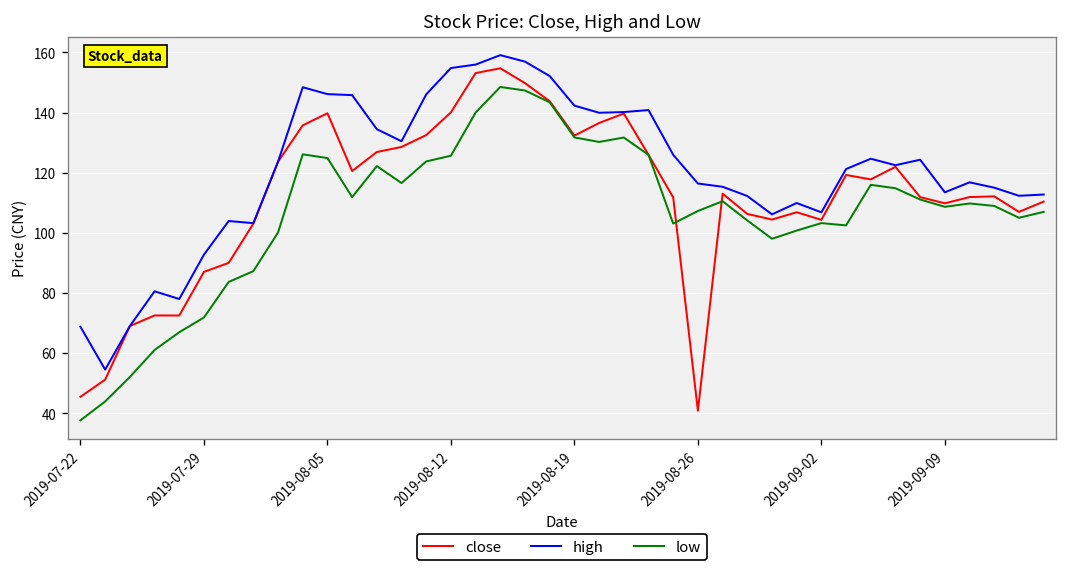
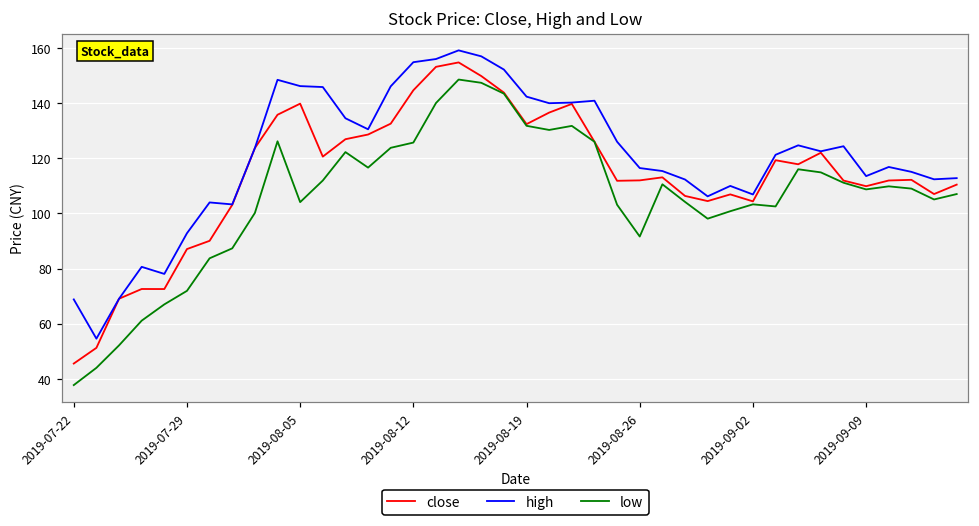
low, 2019-08-05: 125 -> 104
close, 2019-08-12: 140 -> 145
close, 2019-08-26: 41 -> 112
low, 2019-08-26: 107 -> 92
